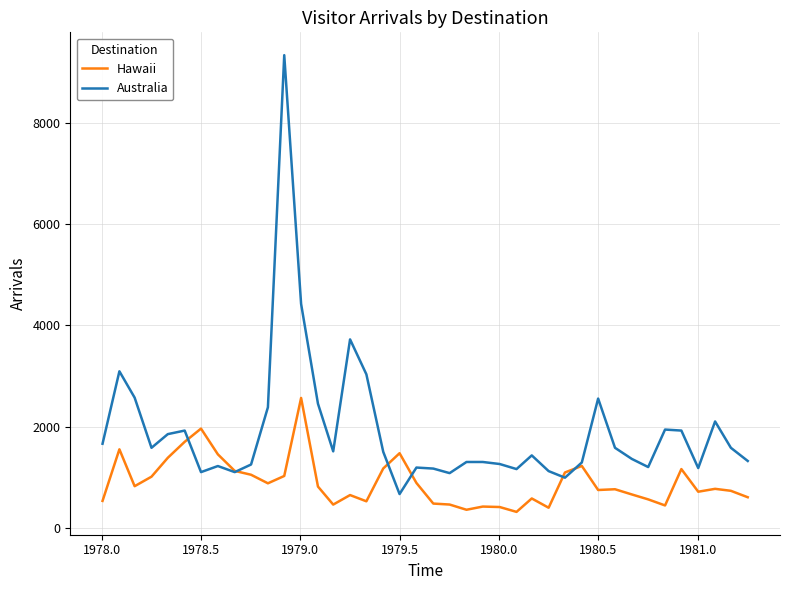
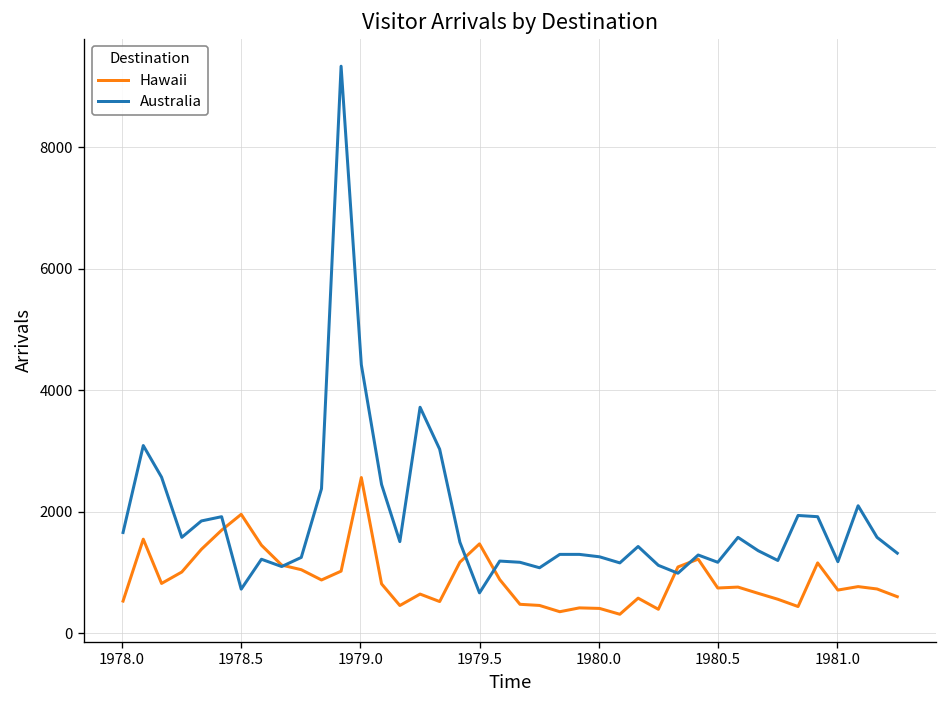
Australia, 1978.5: 1100 -> 700
Australia, 1980.5: 2600 -> 1200
